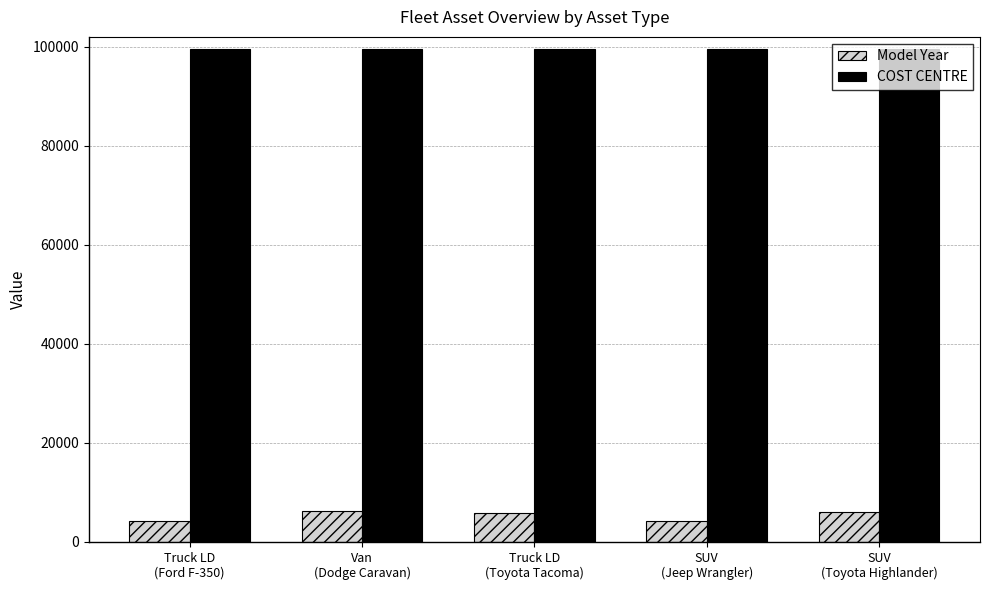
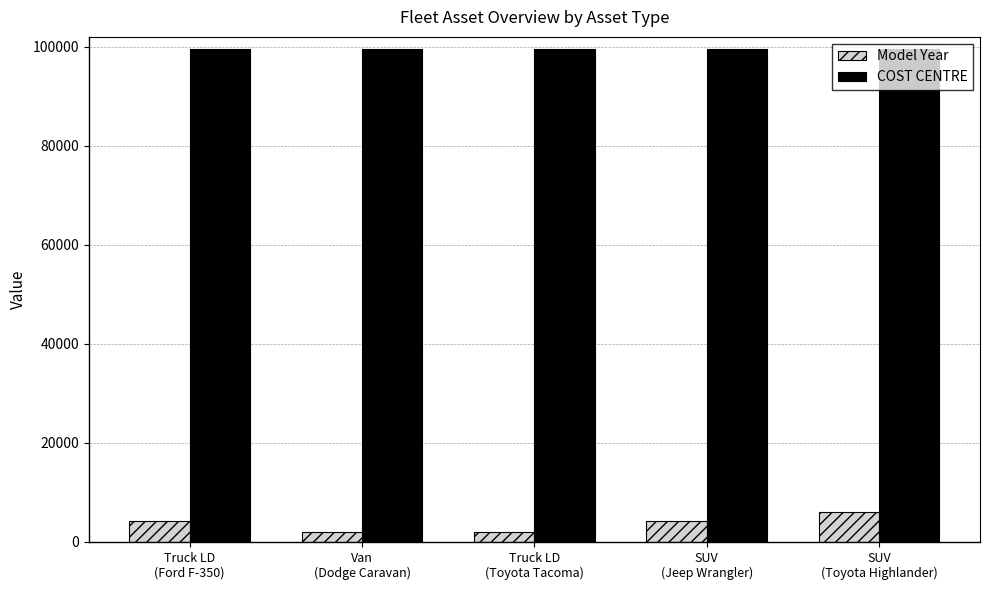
Model Year, Van (Dodge Caravan): 6000 -> 2000
Model Year, Truck LD (Toyota Tacoma): 6000 -> 2000
